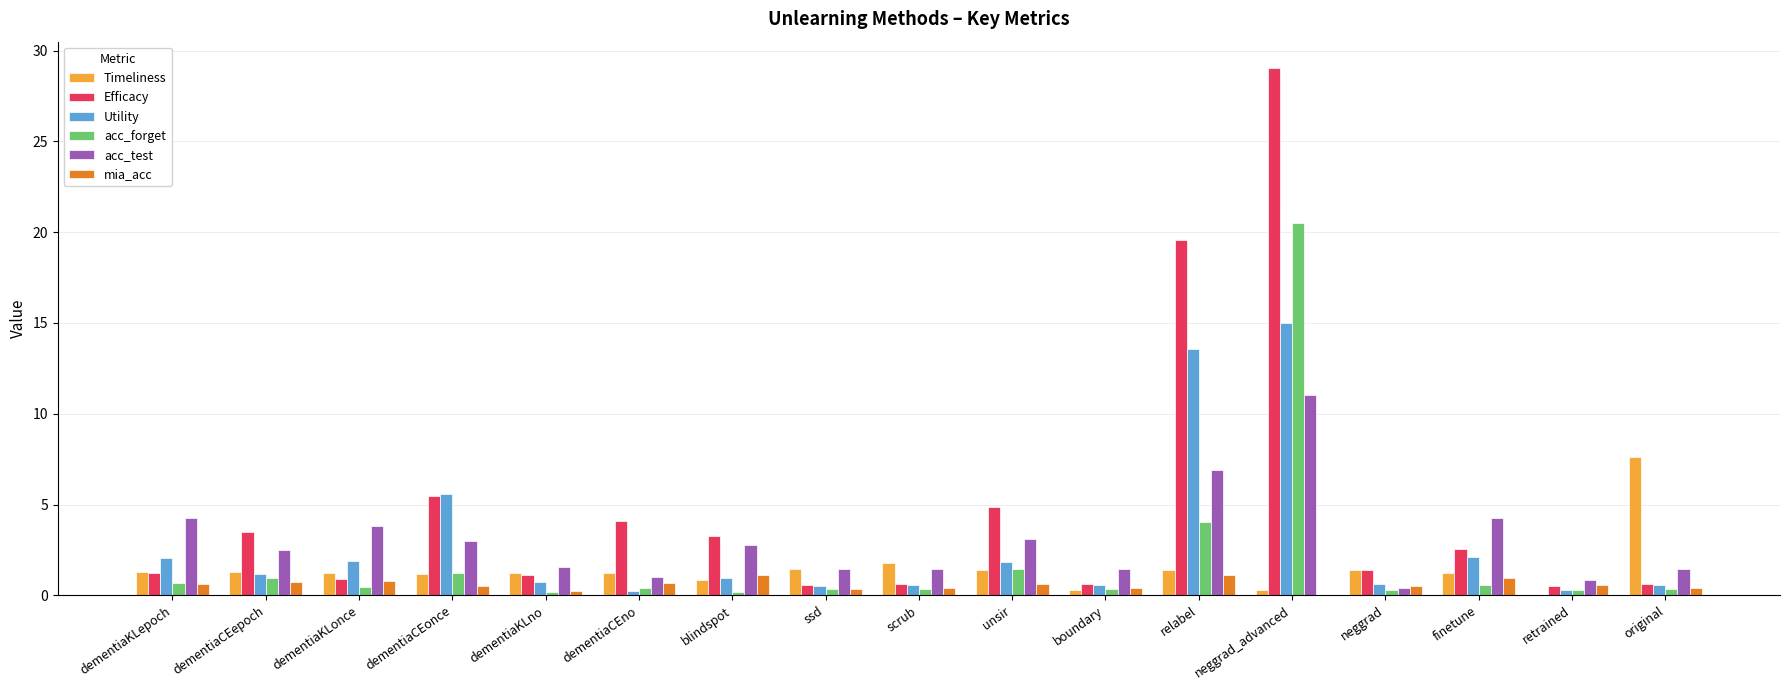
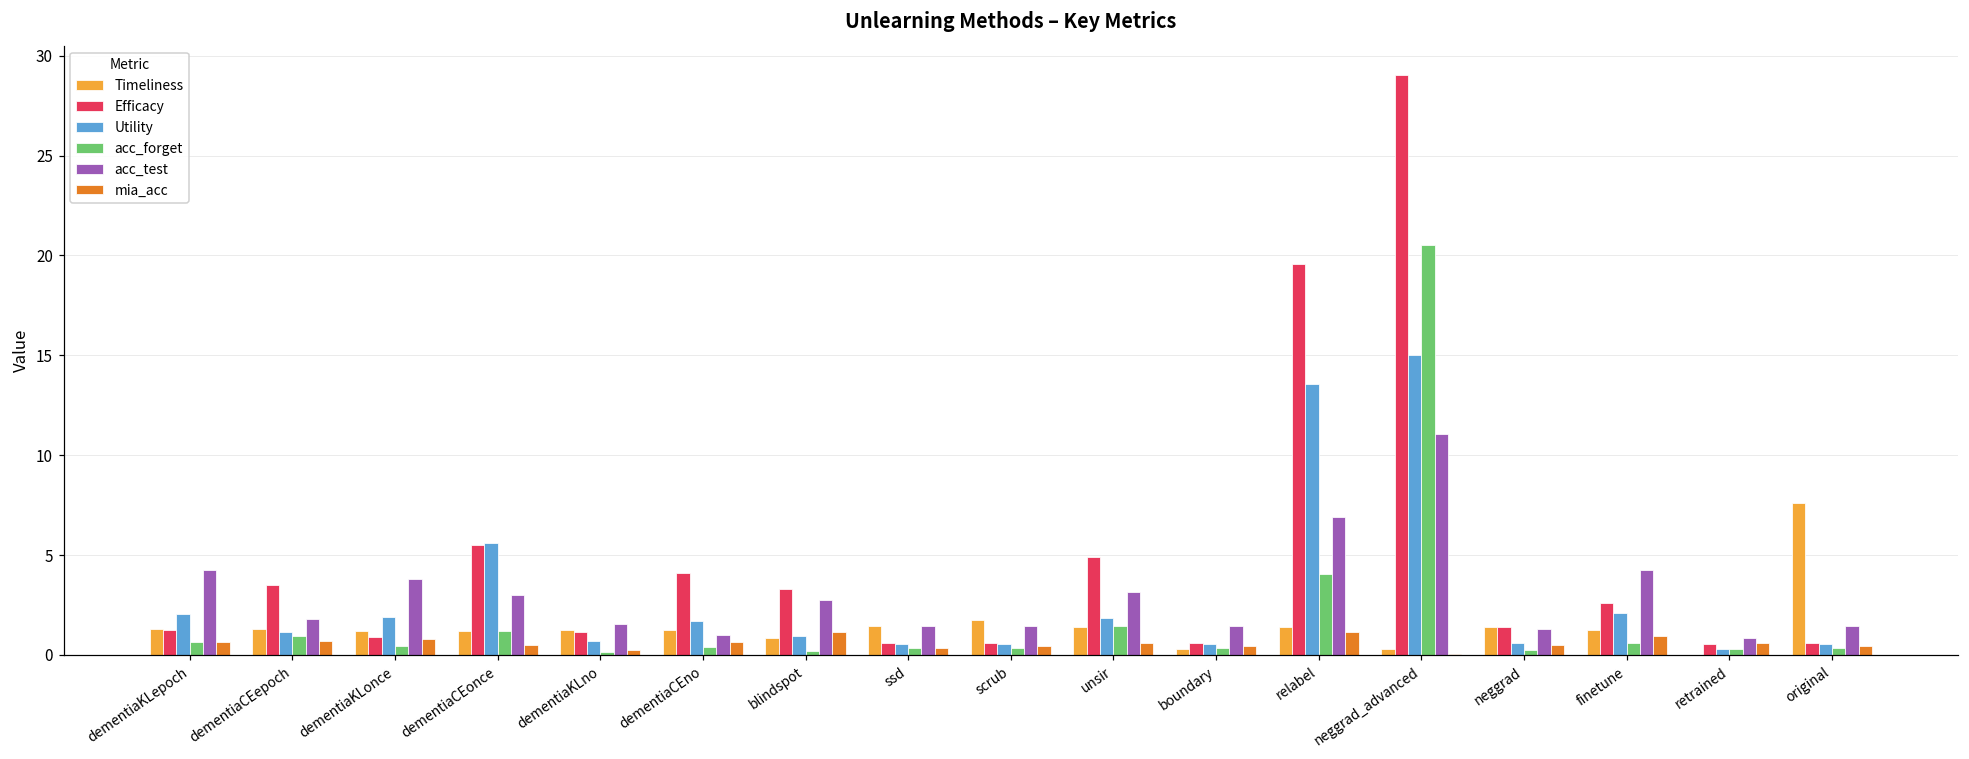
acc_test, dementiaCEepoch: 2.5 -> 1.8
Utility, dementiaCEno: 0.2 -> 1.7
acc_test, neggrad: 0.4 -> 1.3
